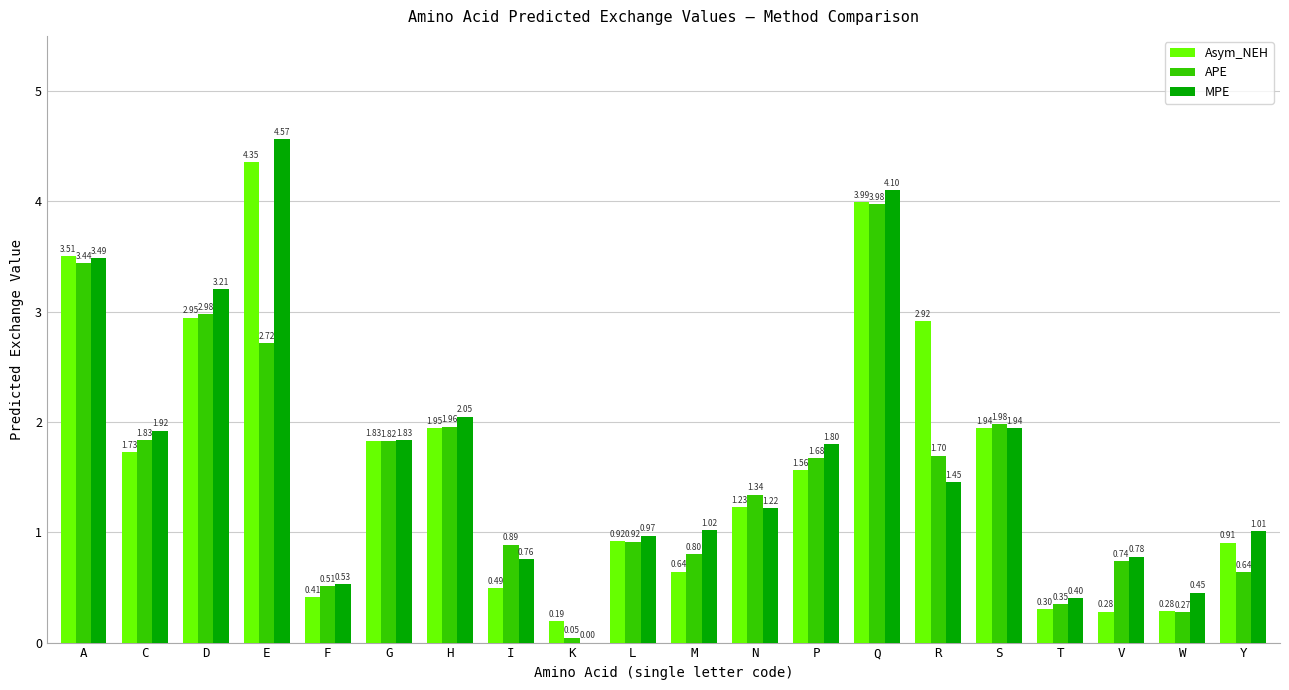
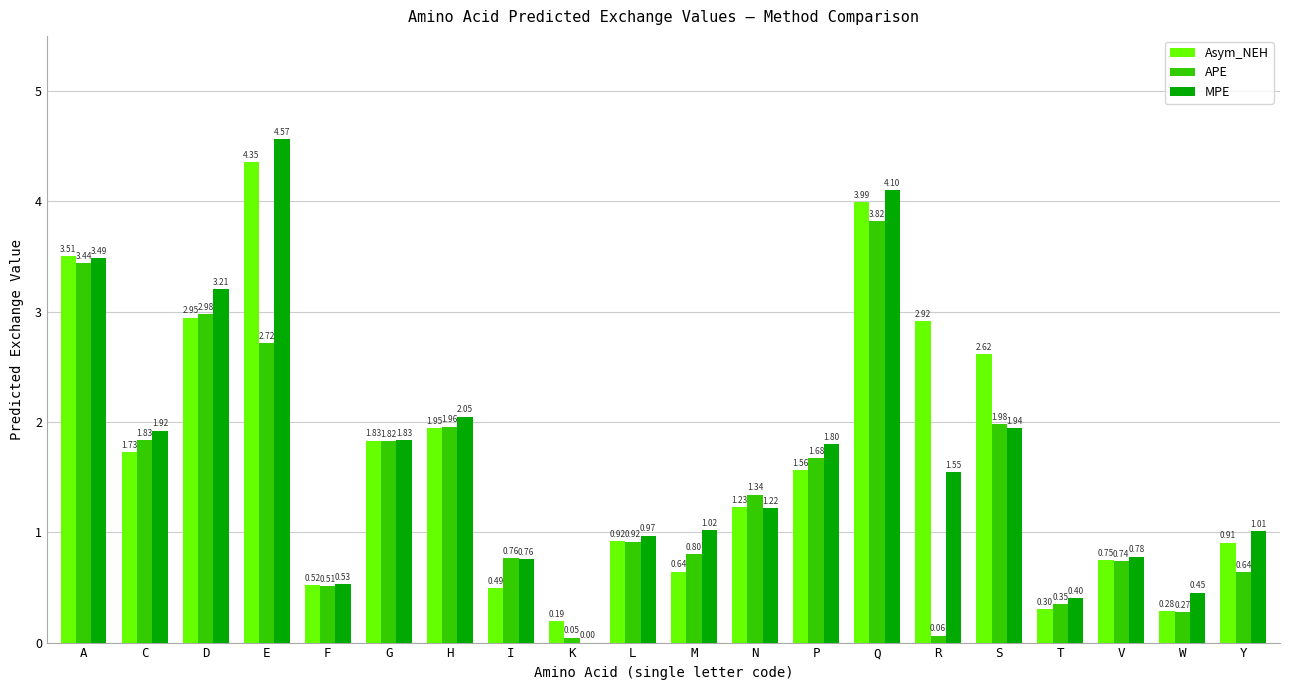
Asym_NEH, F: 0.41 -> 0.52
APE, I: 0.89 -> 0.76
APE, Q: 3.98 -> 3.82
APE, R: 1.70 -> 0.06
MPE, R: 1.45 -> 1.55
Asym_NEH, S: 1.94 -> 2.62
Asym_NEH, V: 0.28 -> 0.75
